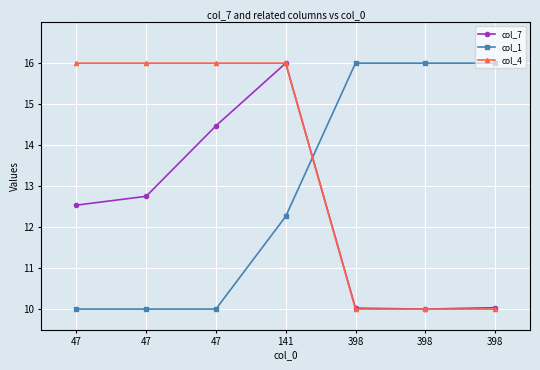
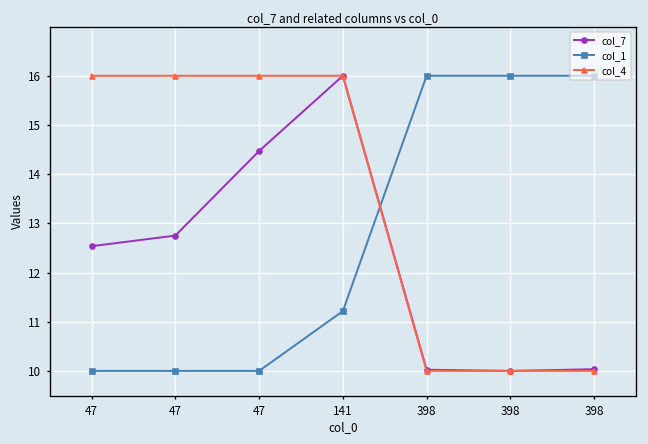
col_1, 141: 12.3 -> 11.2
